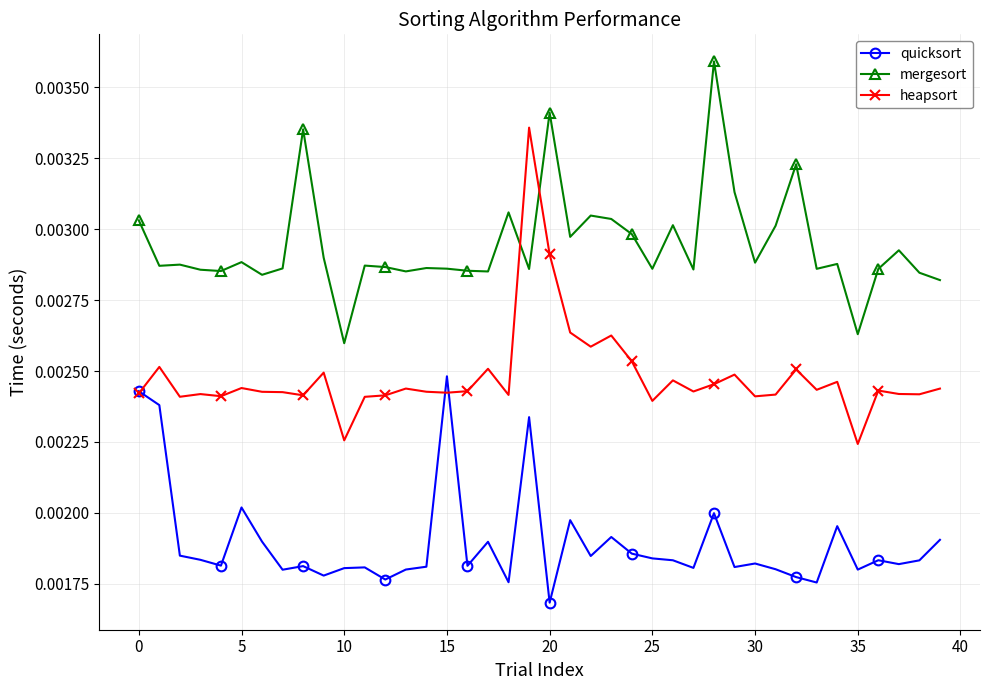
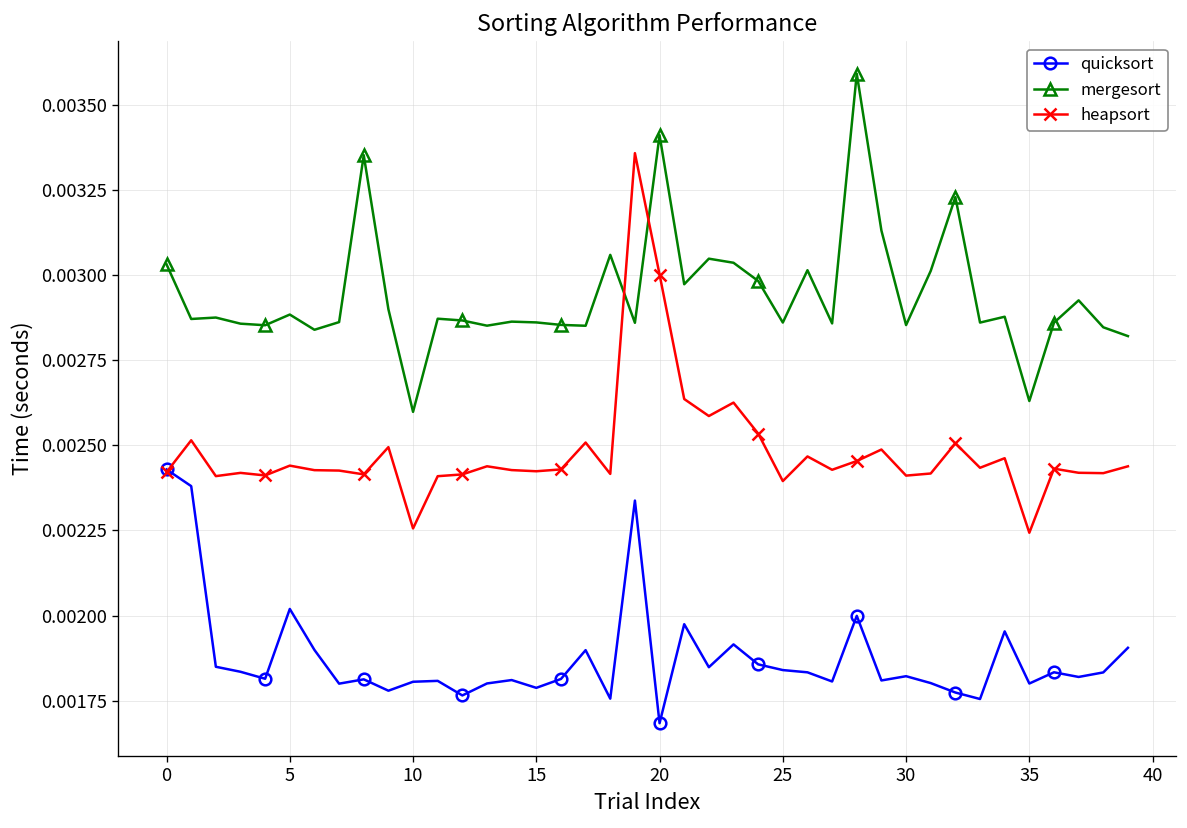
quicksort, 15: 0.00248 -> 0.00179
heapsort, 20: 0.00291 -> 0.00300
mergesort, 30: 0.00288 -> 0.00285
